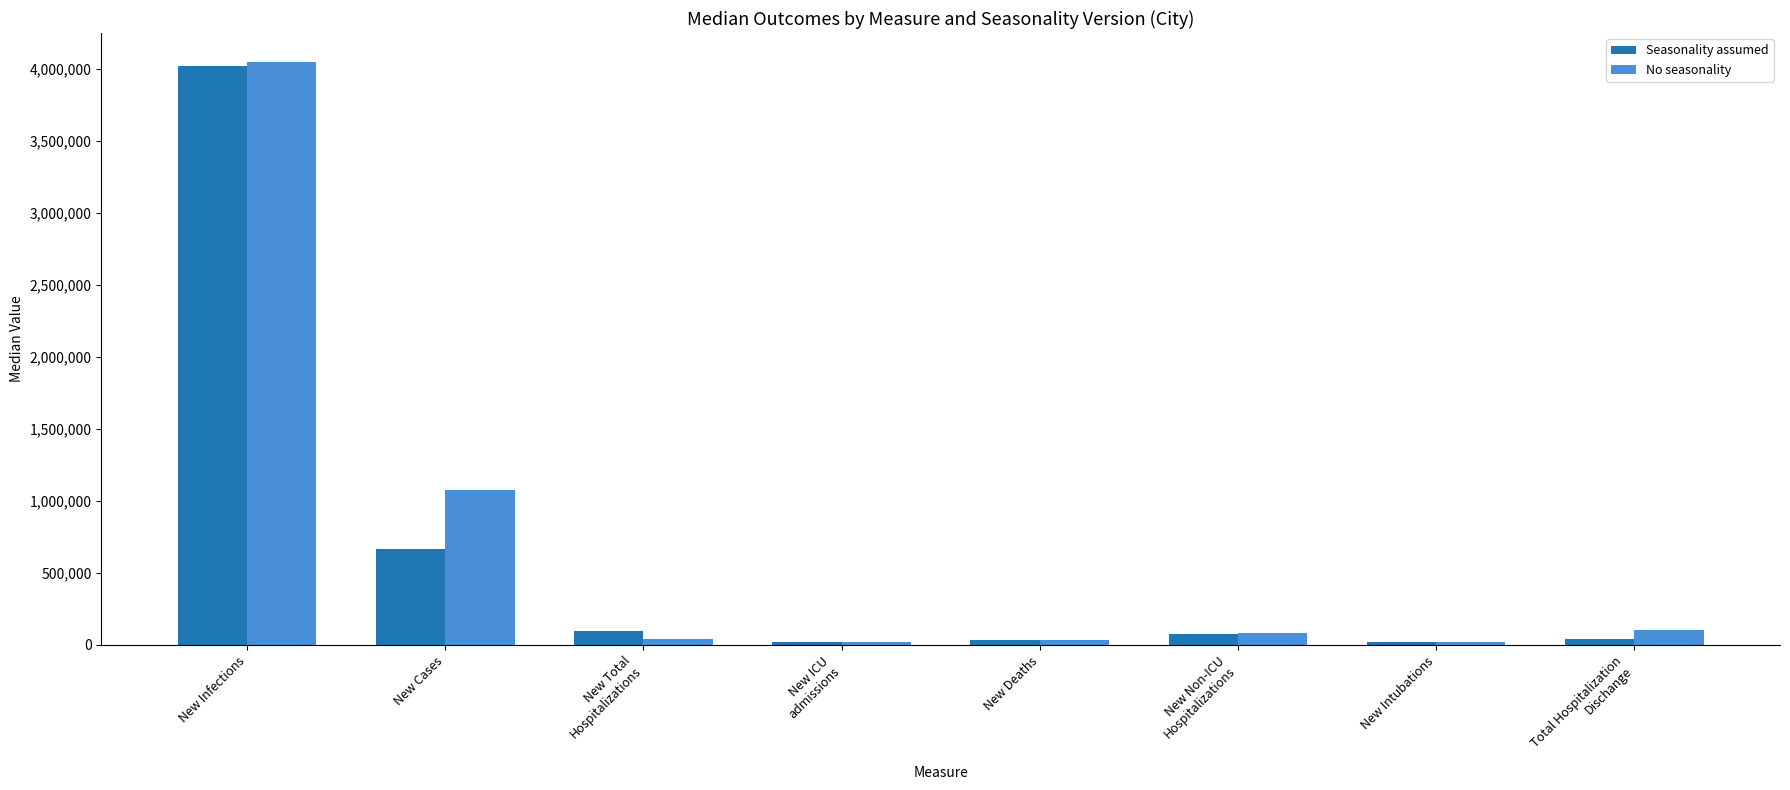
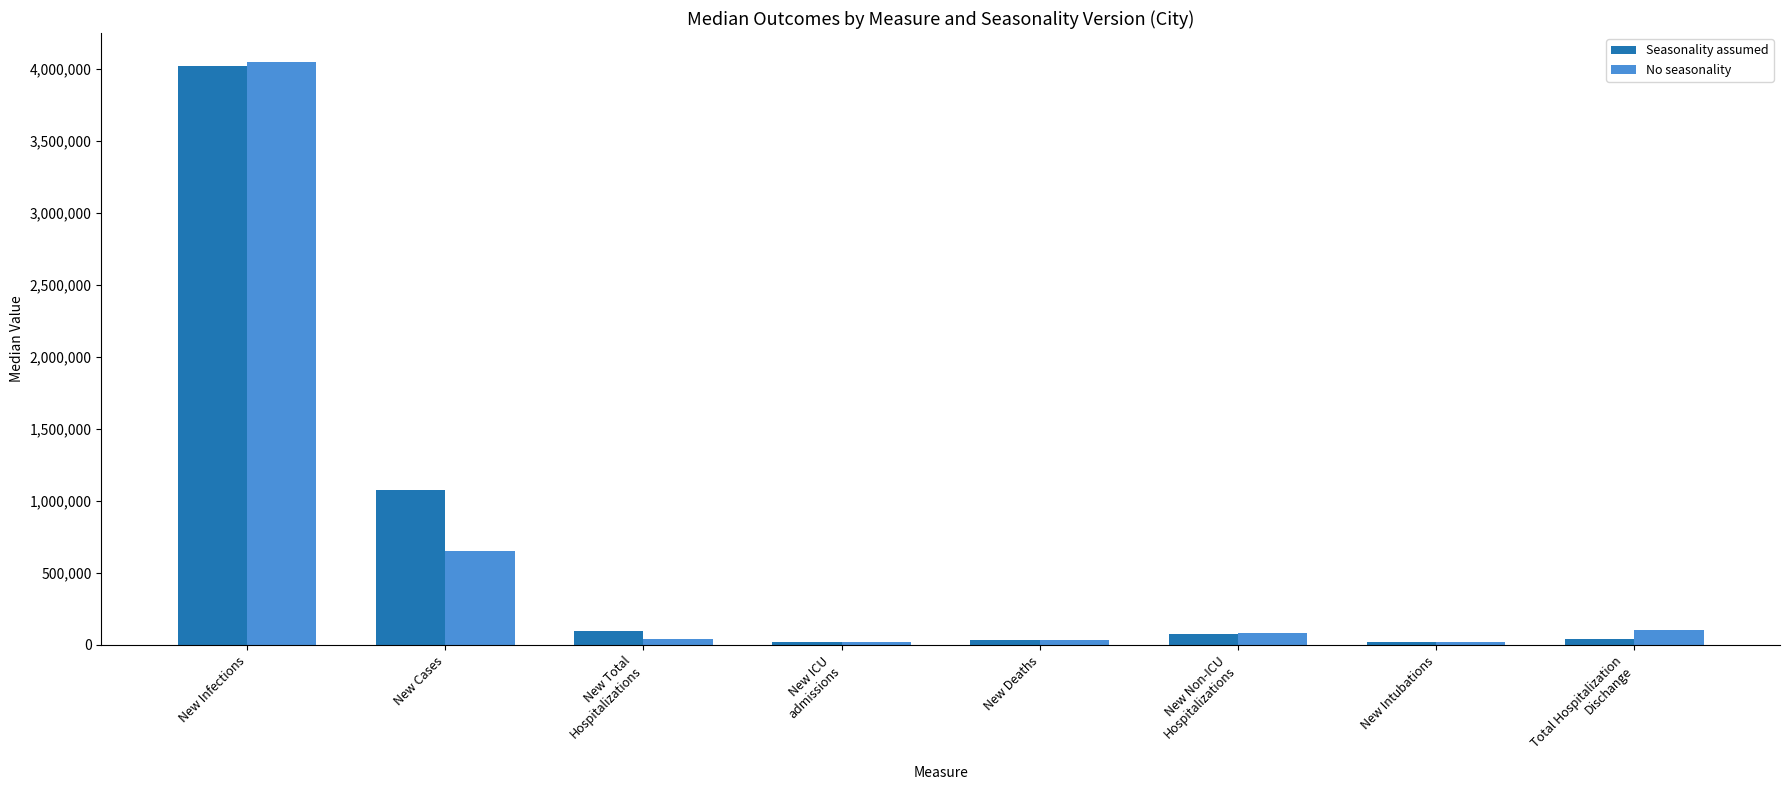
Seasonality assumed, New Cases: 670,000 -> 1,080,000
No seasonality, New Cases: 1,080,000 -> 650,000
